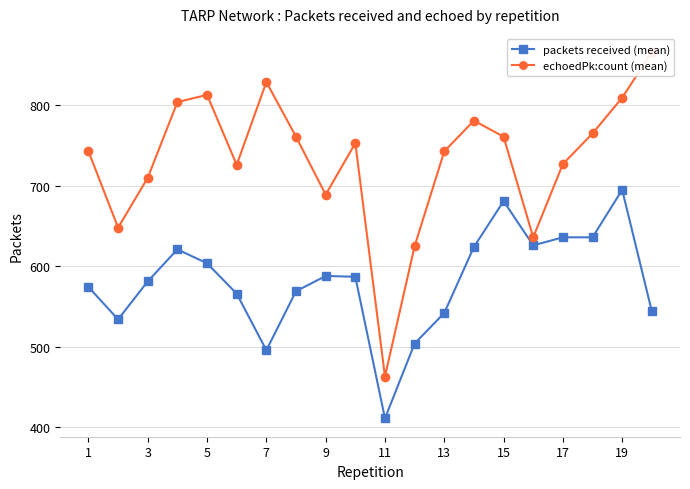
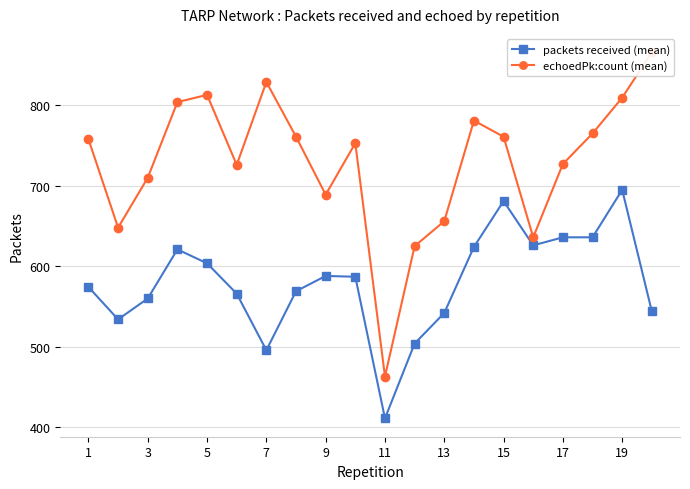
echoedPk:count (mean), 1: 740 -> 760
packets received (mean), 3: 580 -> 560
echoedPk:count (mean), 13: 740 -> 660
